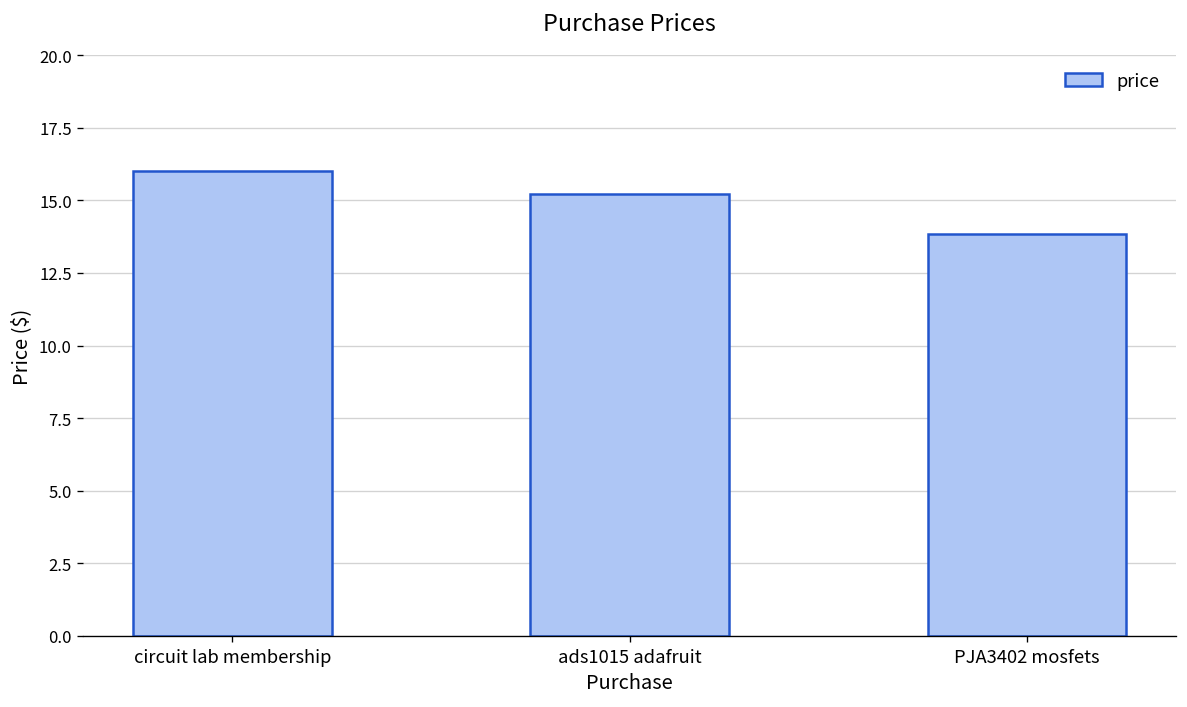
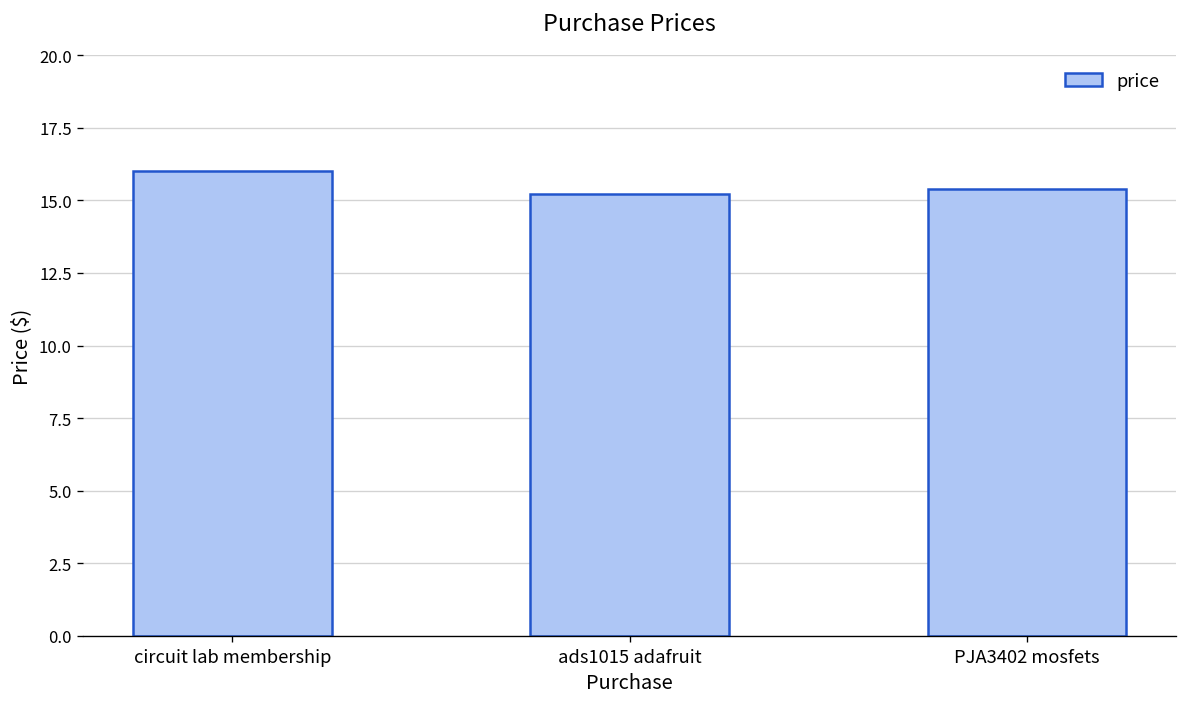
PJA3402 mosfets: 13.8 -> 15.4
